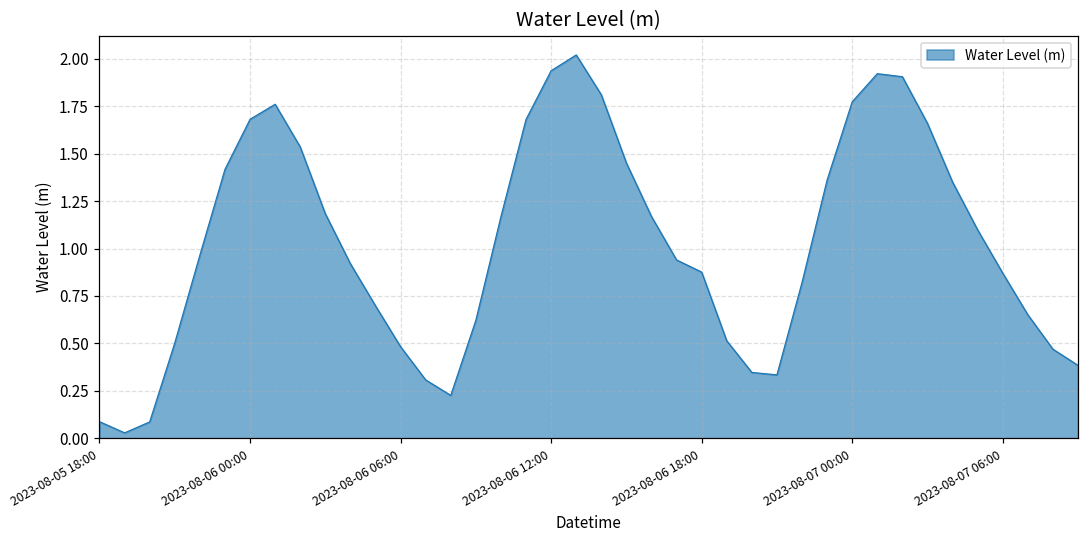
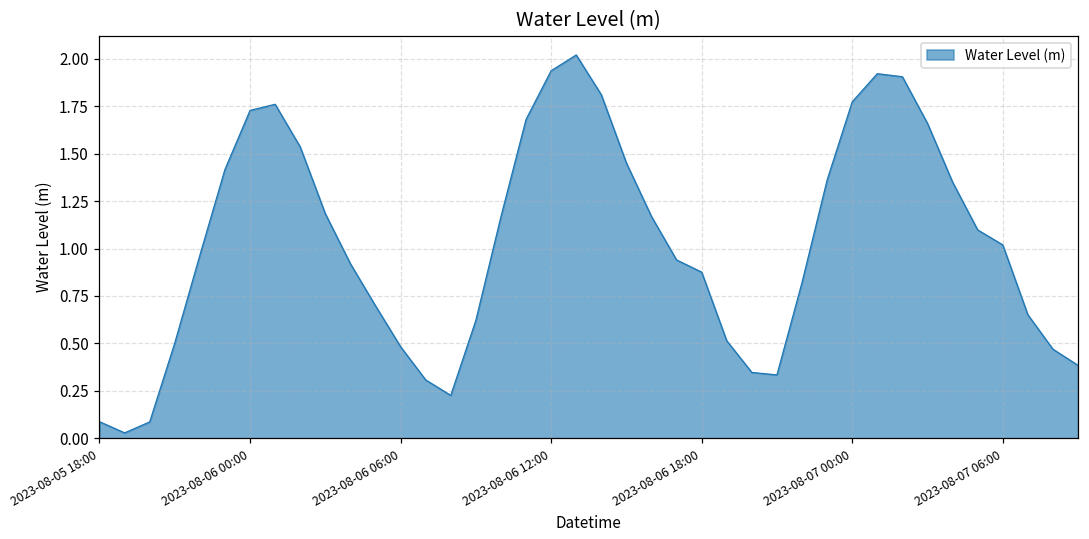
2023-08-06 00:00: 1.68 -> 1.73
2023-08-07 06:00: 0.87 -> 1.02
